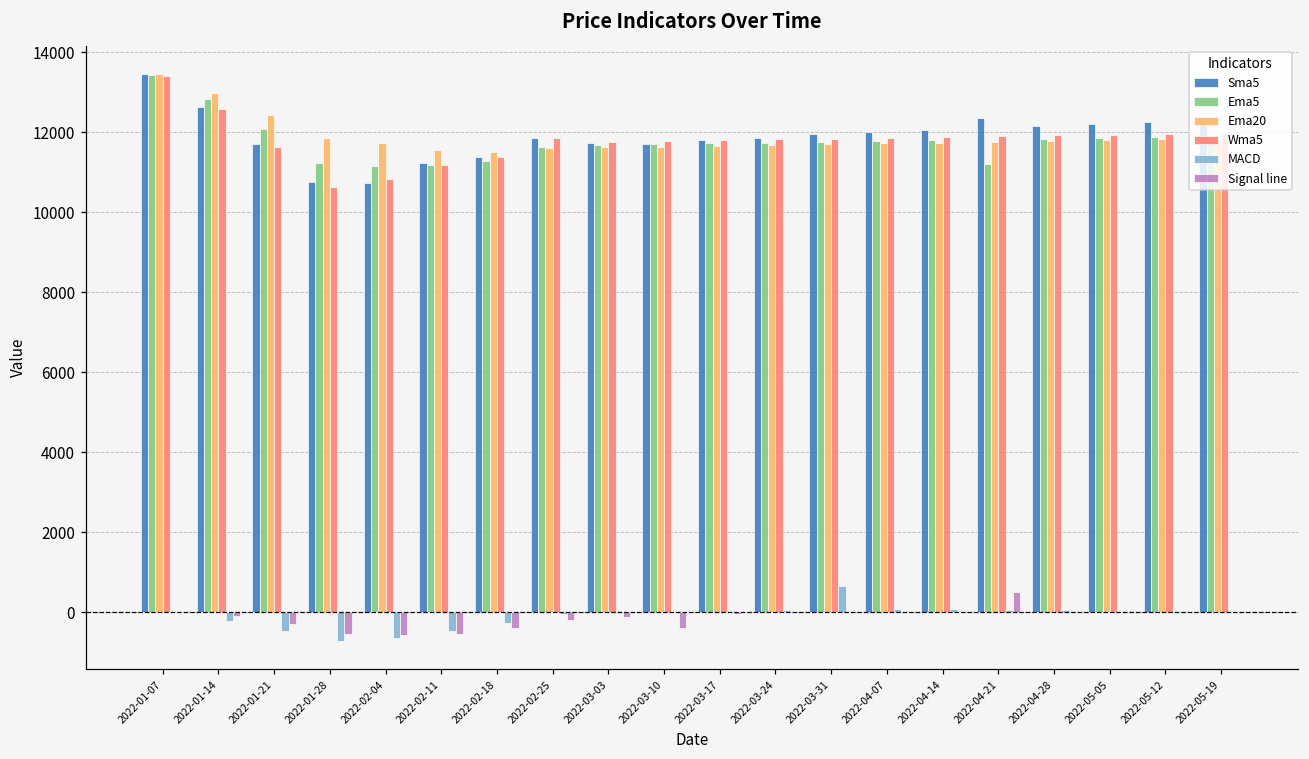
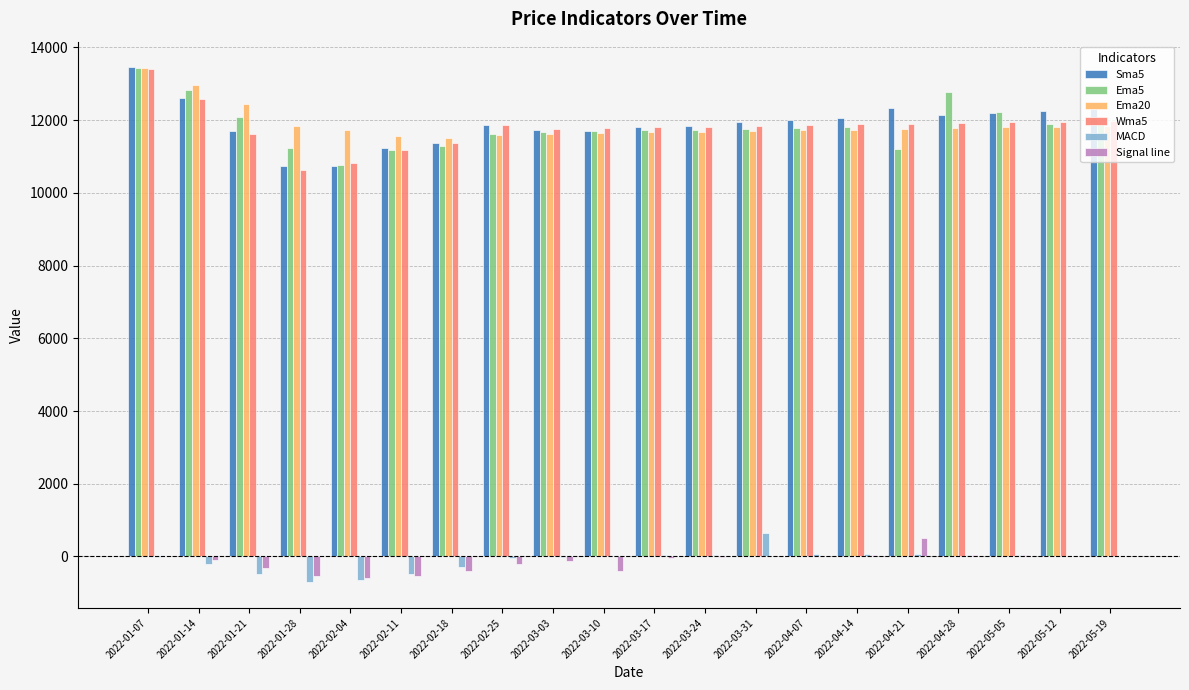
Ema5, 2022-02-04: 11200 -> 10800
Ema5, 2022-04-28: 11800 -> 12800
Ema5, 2022-05-05: 11900 -> 12200
